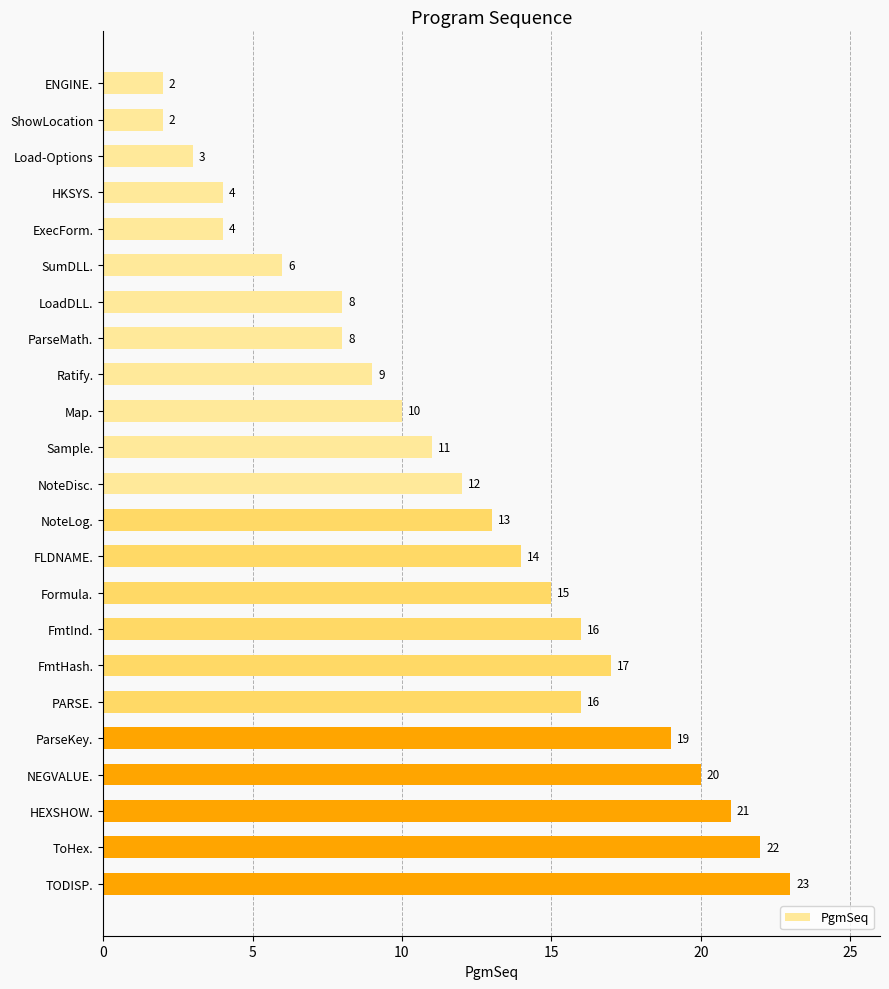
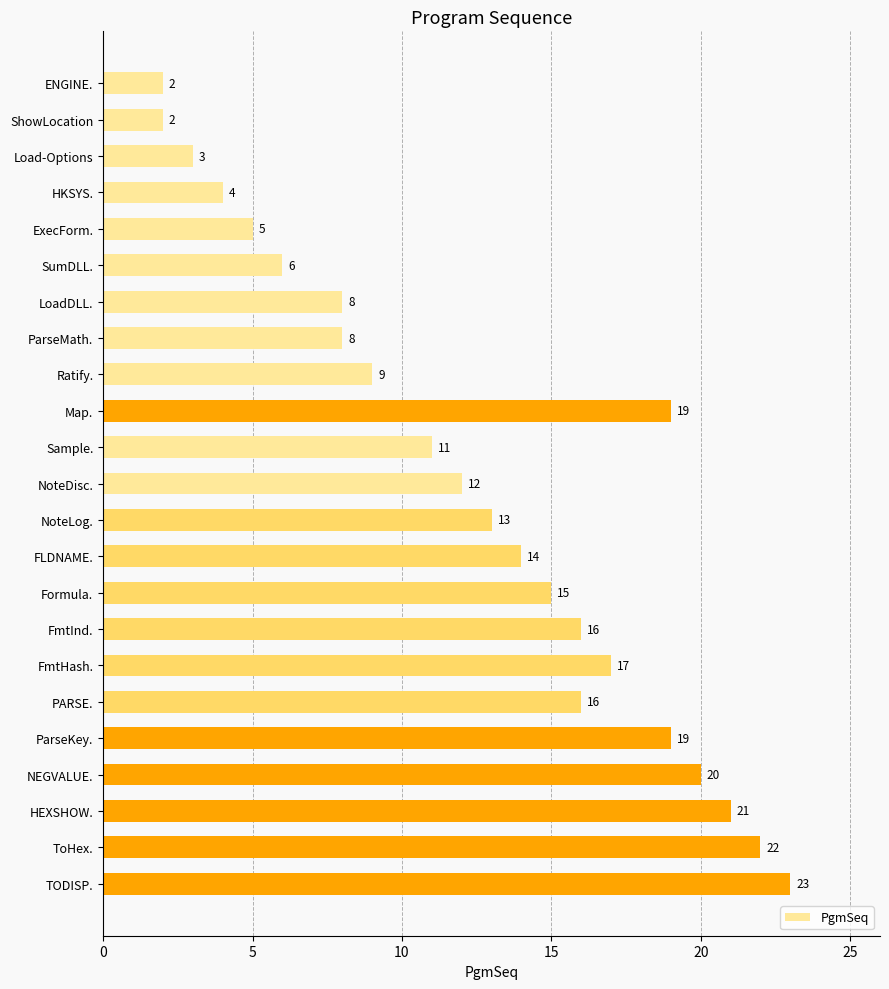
ExecForm.: 4 -> 5
Map.: 10 -> 19
